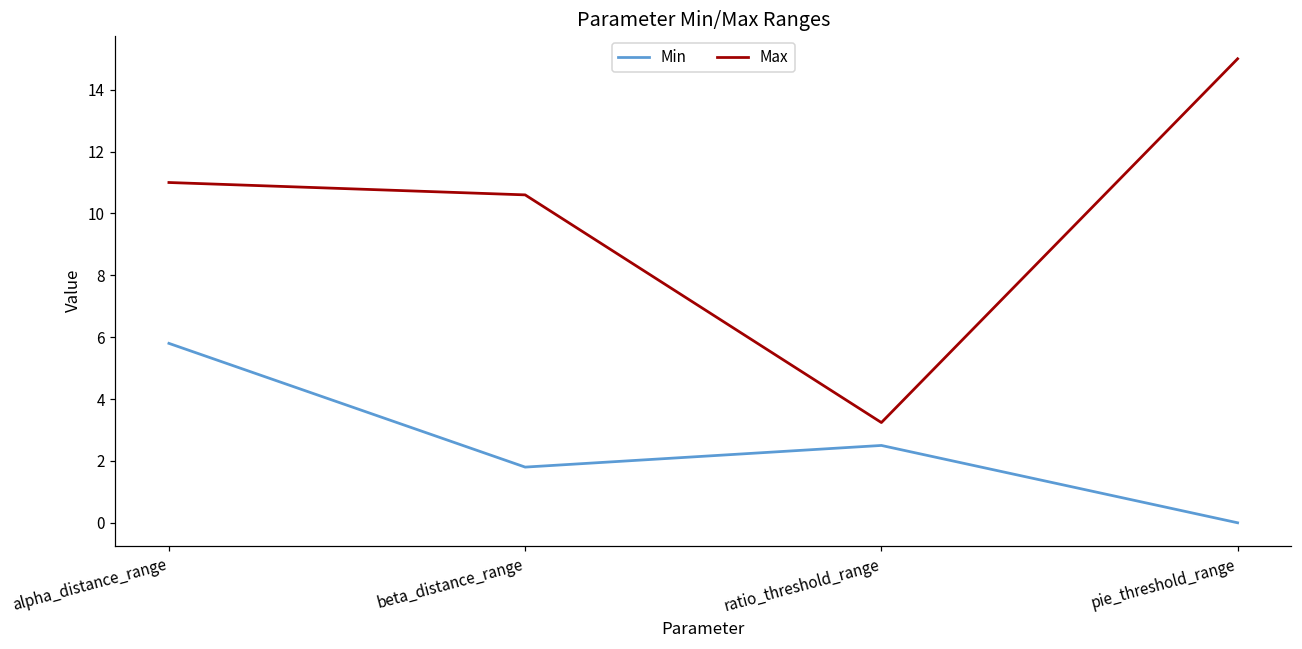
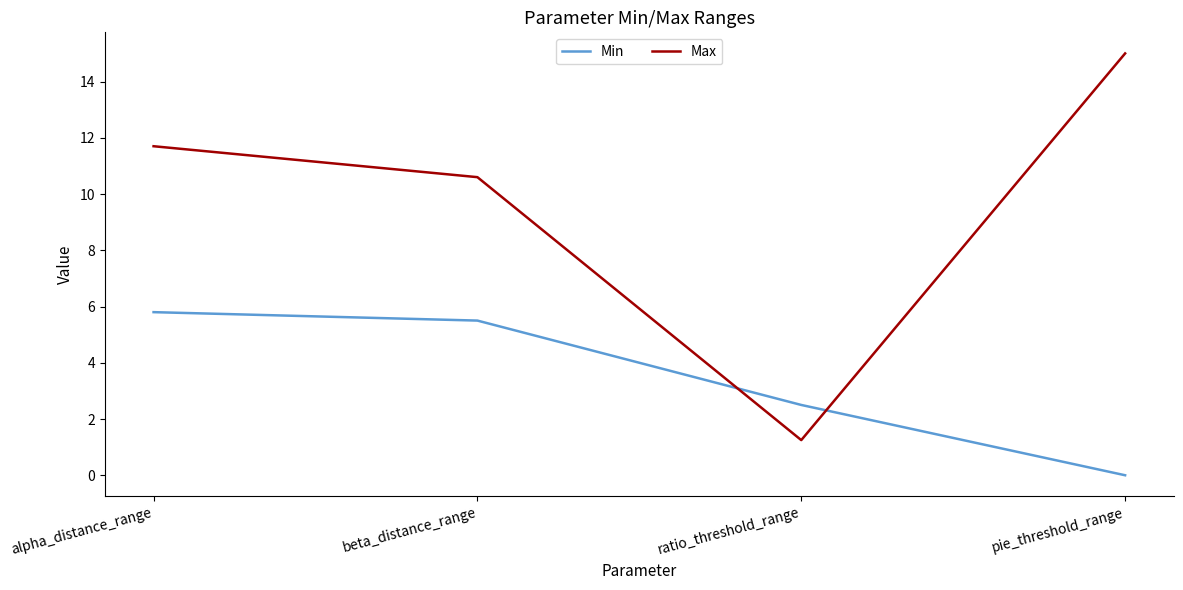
Max, alpha_distance_range: 11.0 -> 11.7
Min, beta_distance_range: 1.8 -> 5.5
Max, ratio_threshold_range: 3.2 -> 1.3
